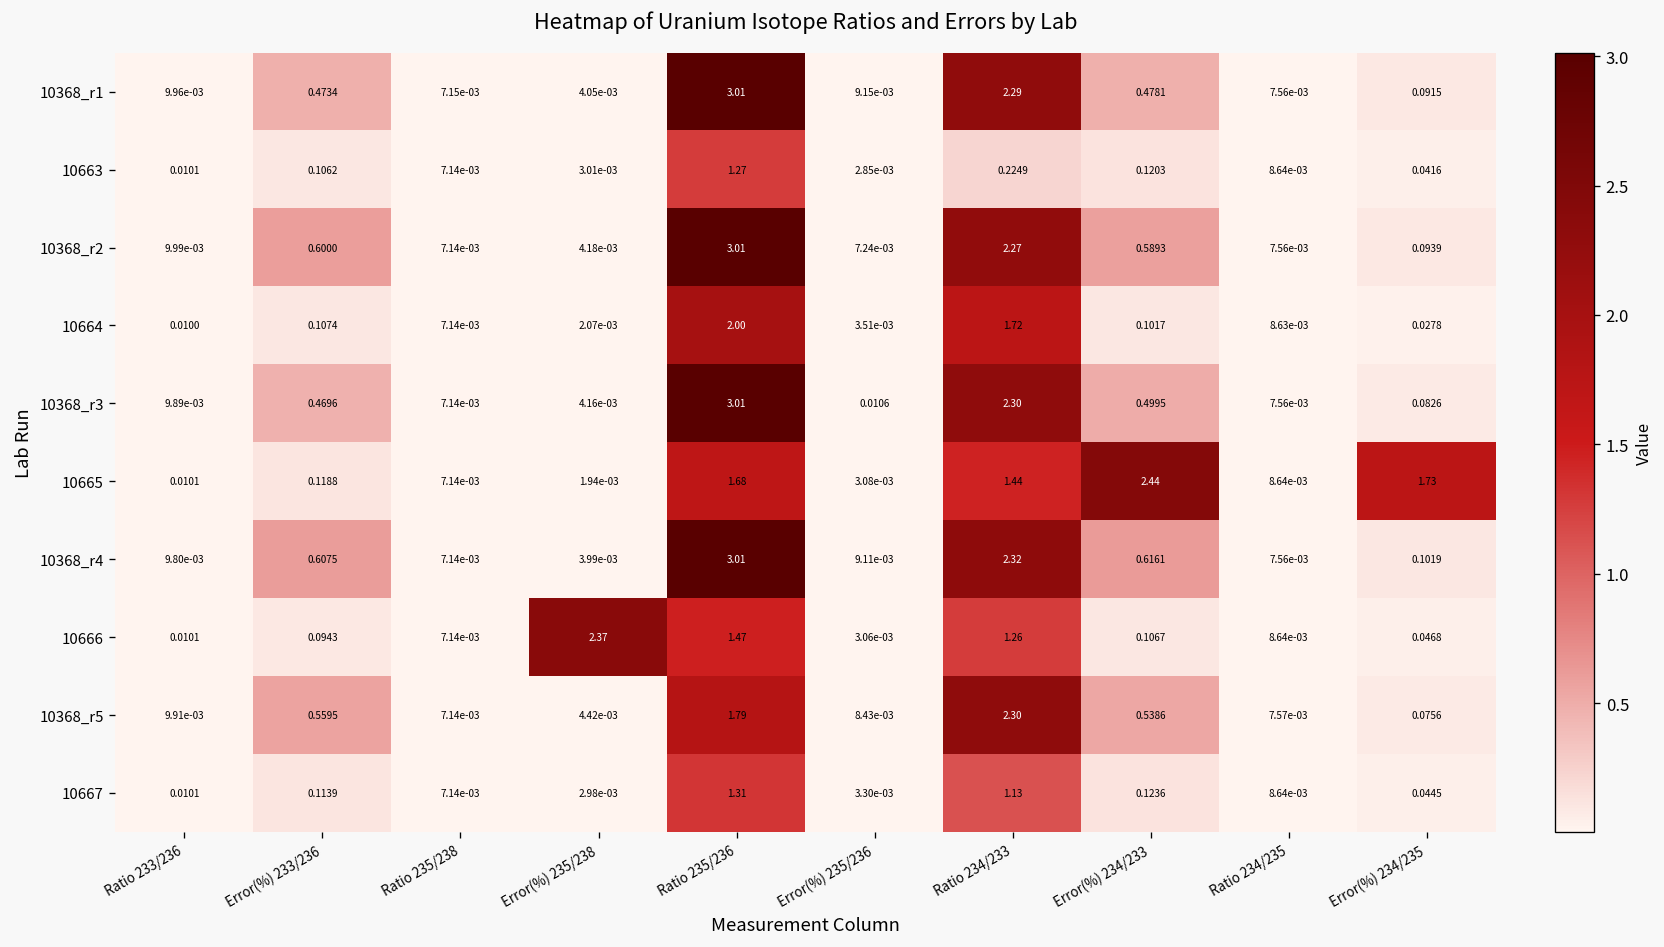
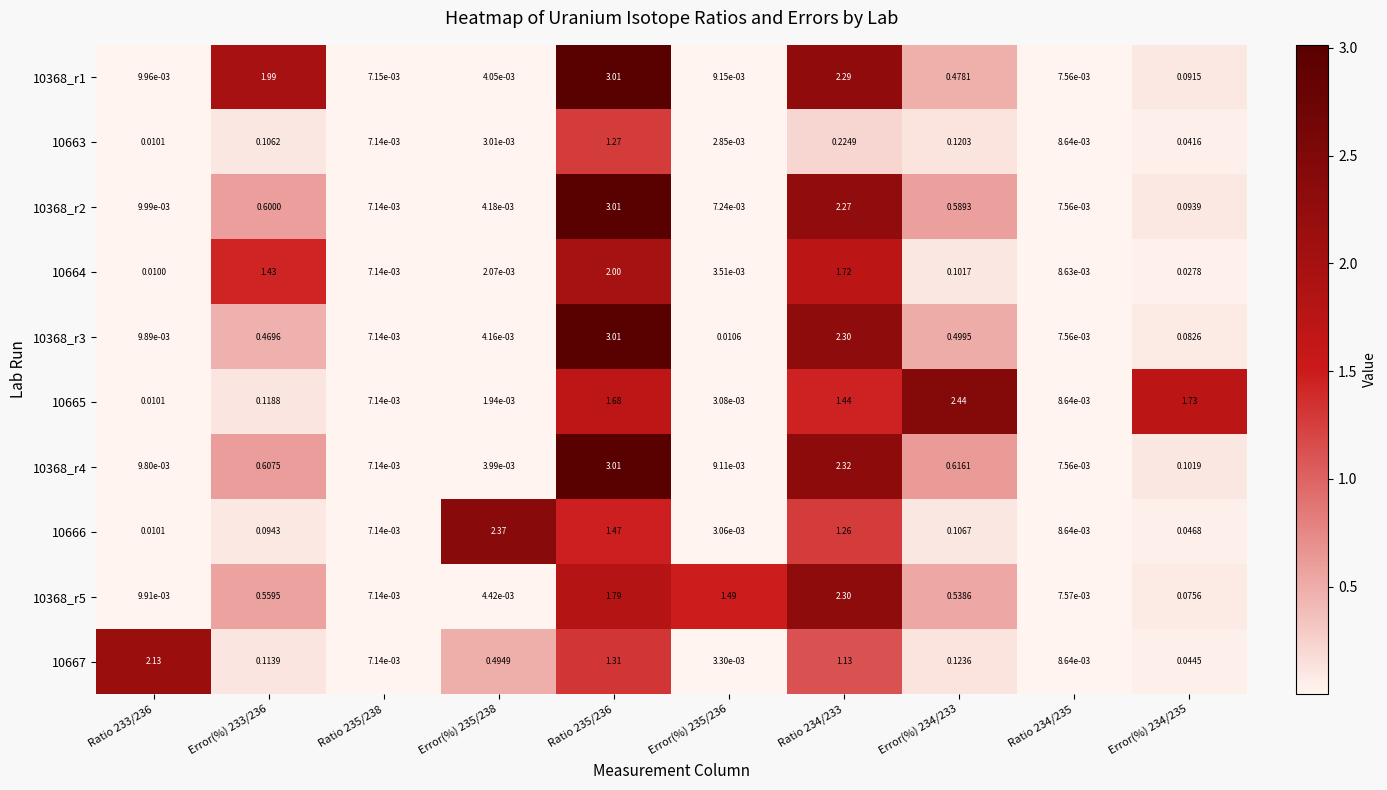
10368_r1, Error(%) 233/236: 0.4734 -> 1.99
10664, Error(%) 233/236: 0.1074 -> 1.43
10368_r5, Error(%) 235/236: 8.43e-03 -> 1.49
10667, Ratio 233/236: 0.0101 -> 2.13
10667, Error(%) 235/238: 2.98e-03 -> 0.4949
